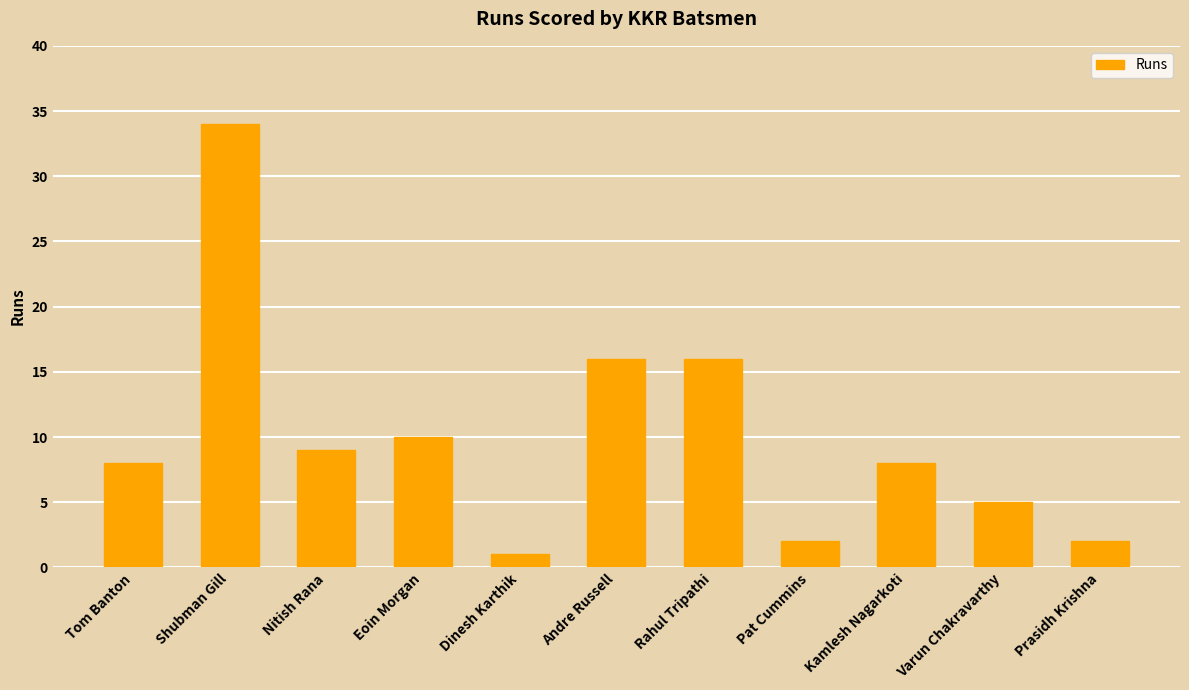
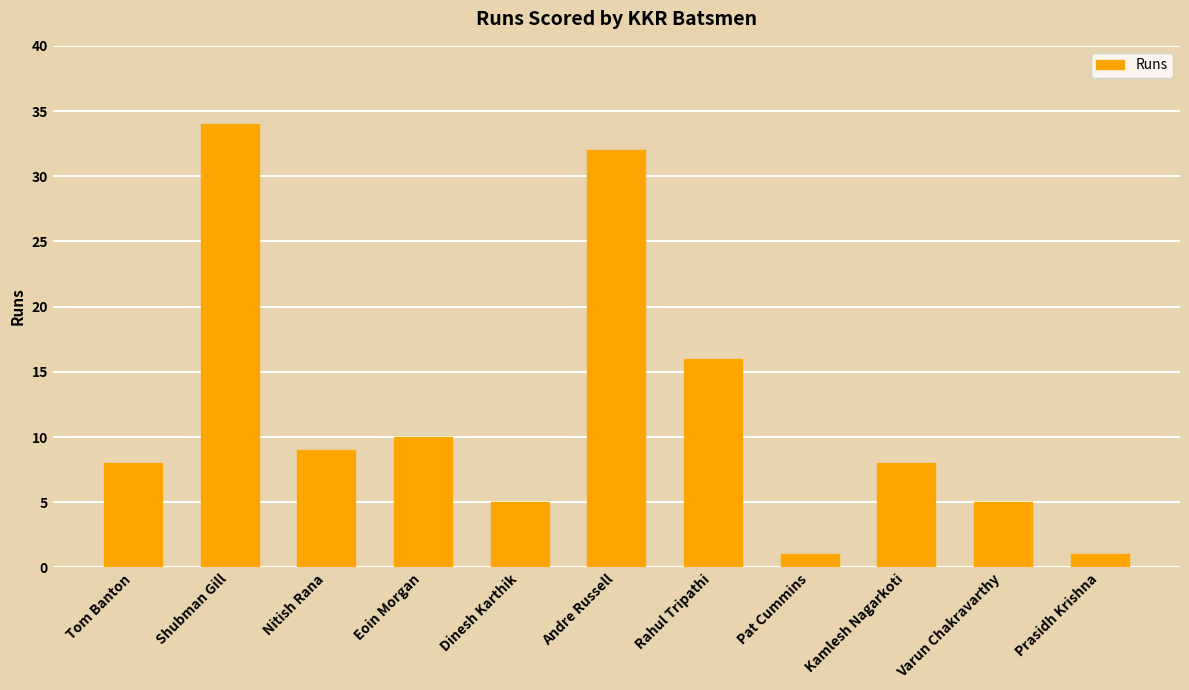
Dinesh Karthik: 1 -> 5
Andre Russell: 16 -> 32
Pat Cummins: 2 -> 1
Prasidh Krishna: 2 -> 1
